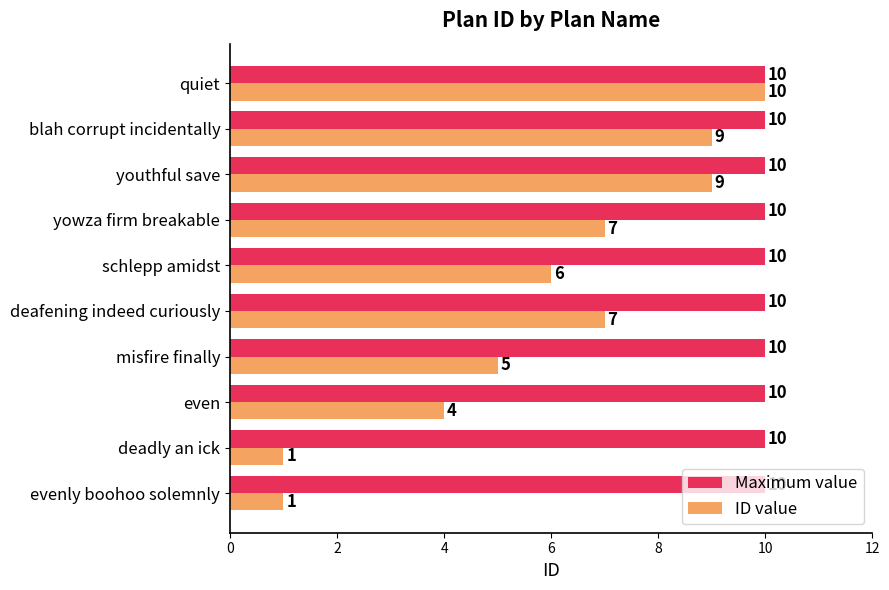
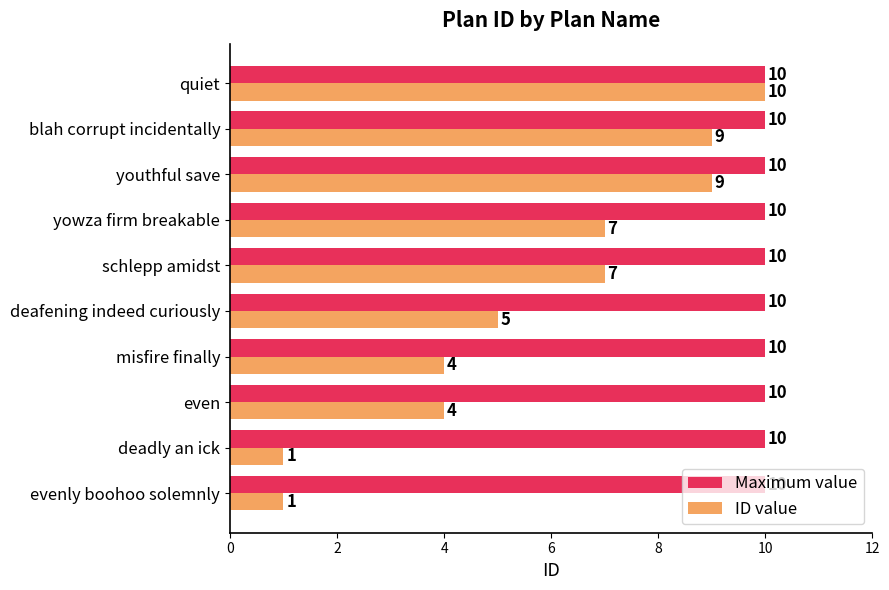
ID value, schlepp amidst: 6 -> 7
ID value, deafening indeed curiously: 7 -> 5
ID value, misfire finally: 5 -> 4
